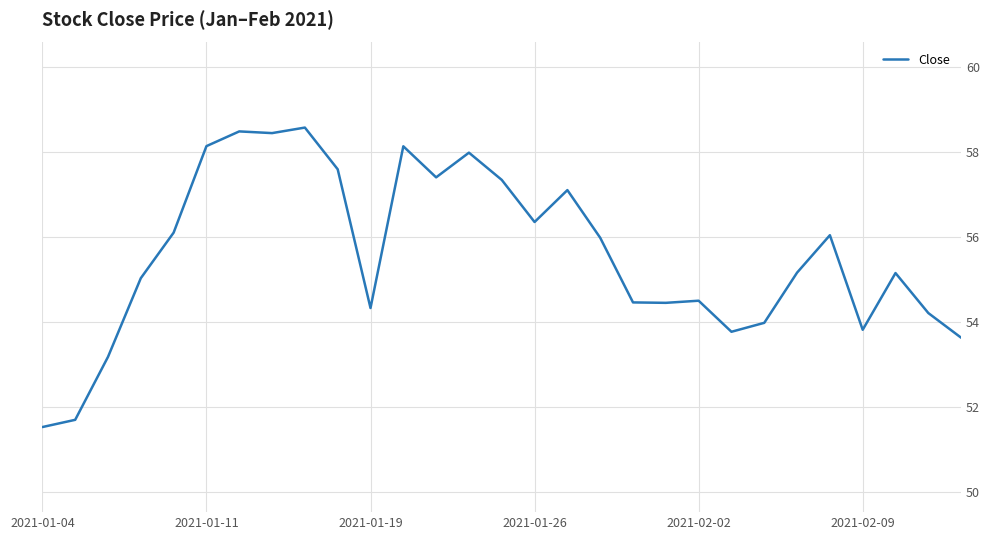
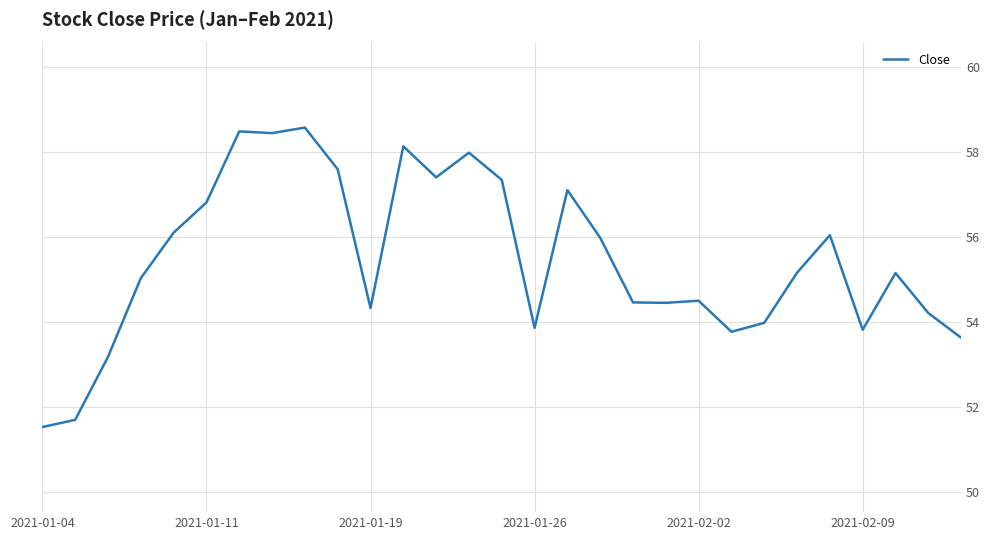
2021-01-11: 58.1 -> 56.8
2021-01-26: 56.3 -> 53.9
